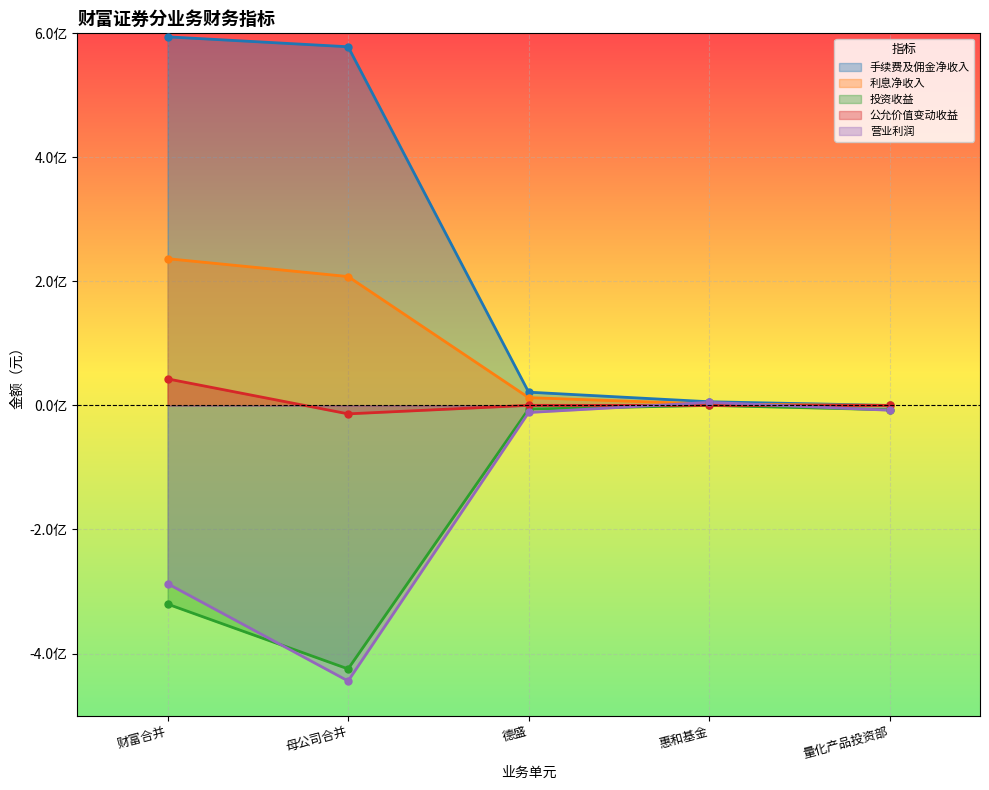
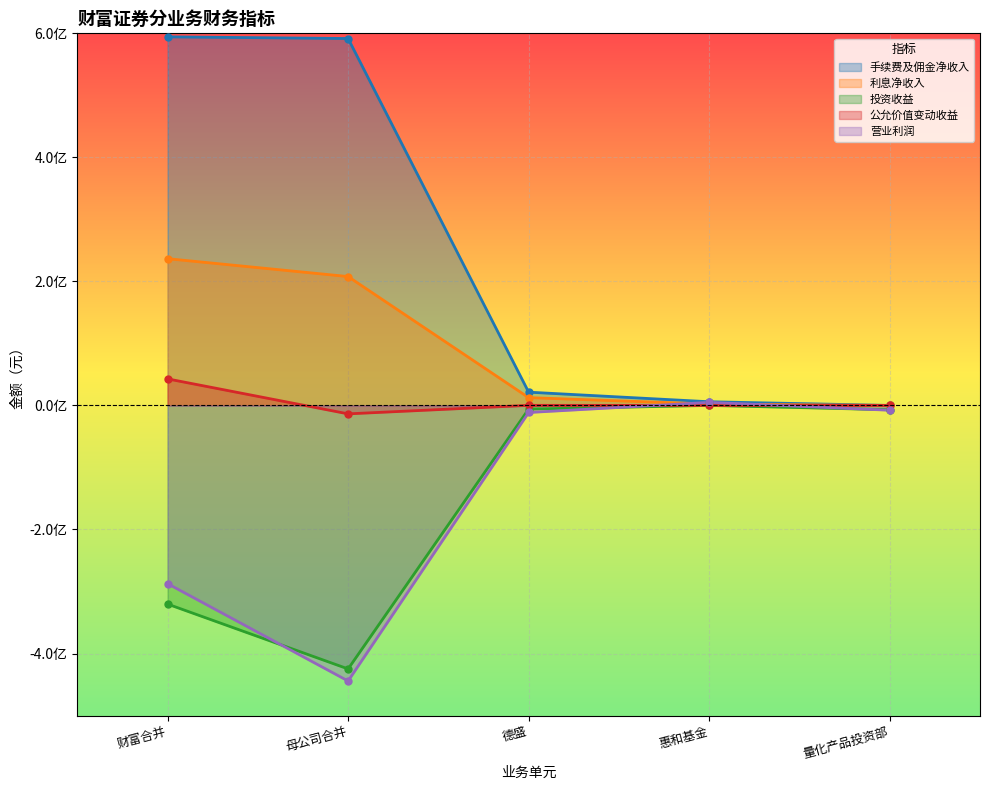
手续费及佣金净收入, 母公司合并: 5.8亿 -> 5.9亿
